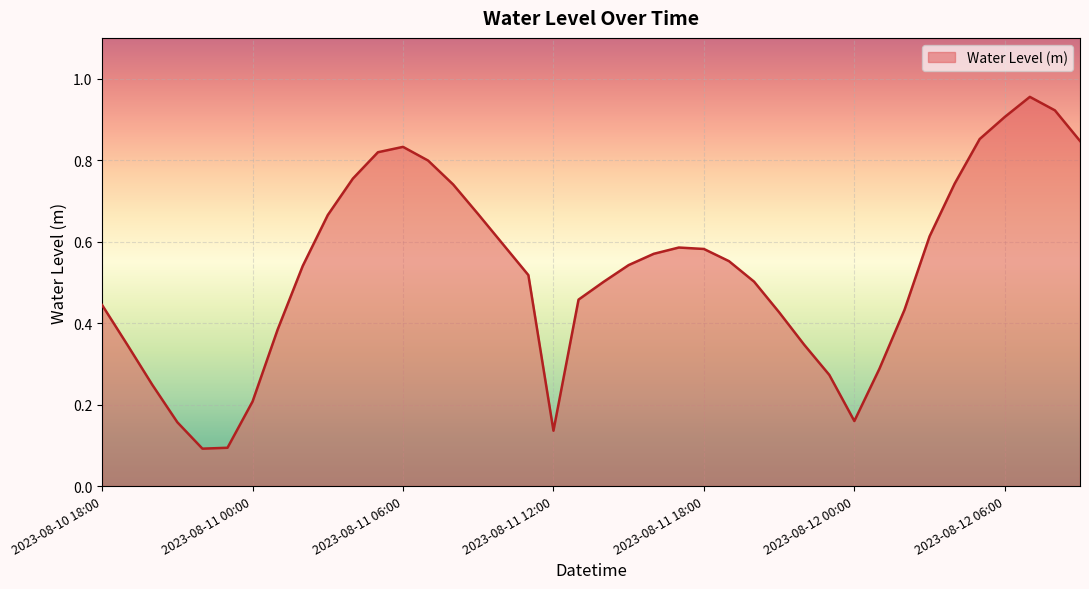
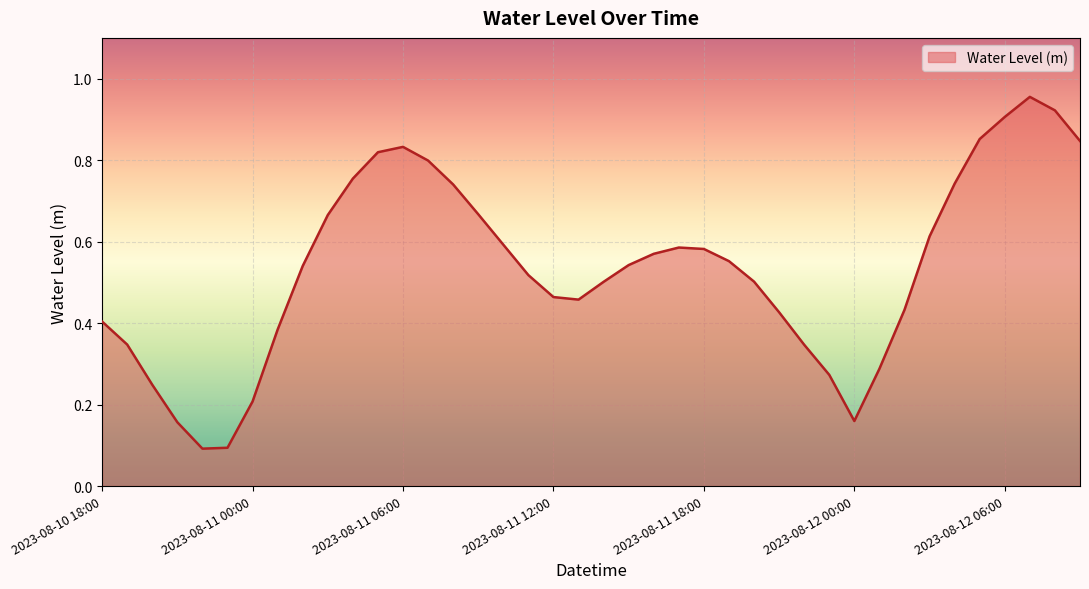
2023-08-10 18:00: 0.44 -> 0.40
2023-08-11 12:00: 0.14 -> 0.46
